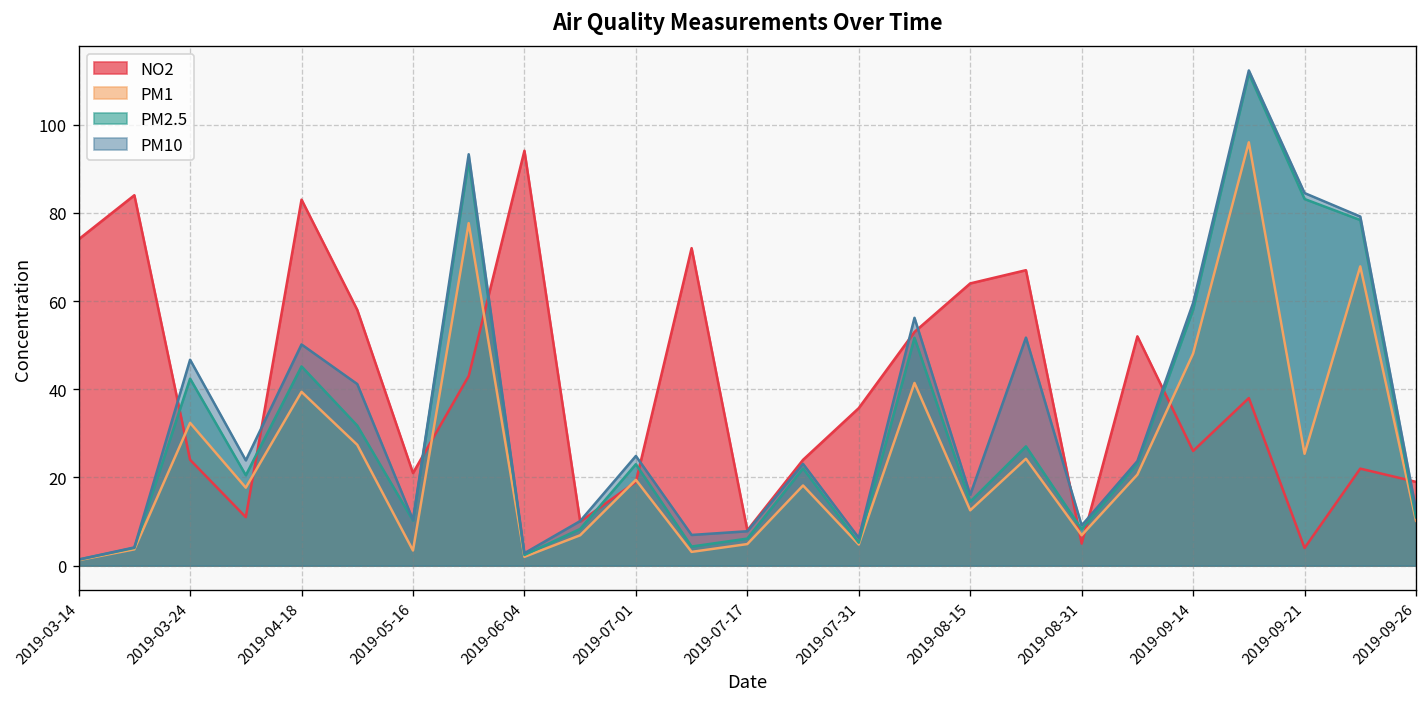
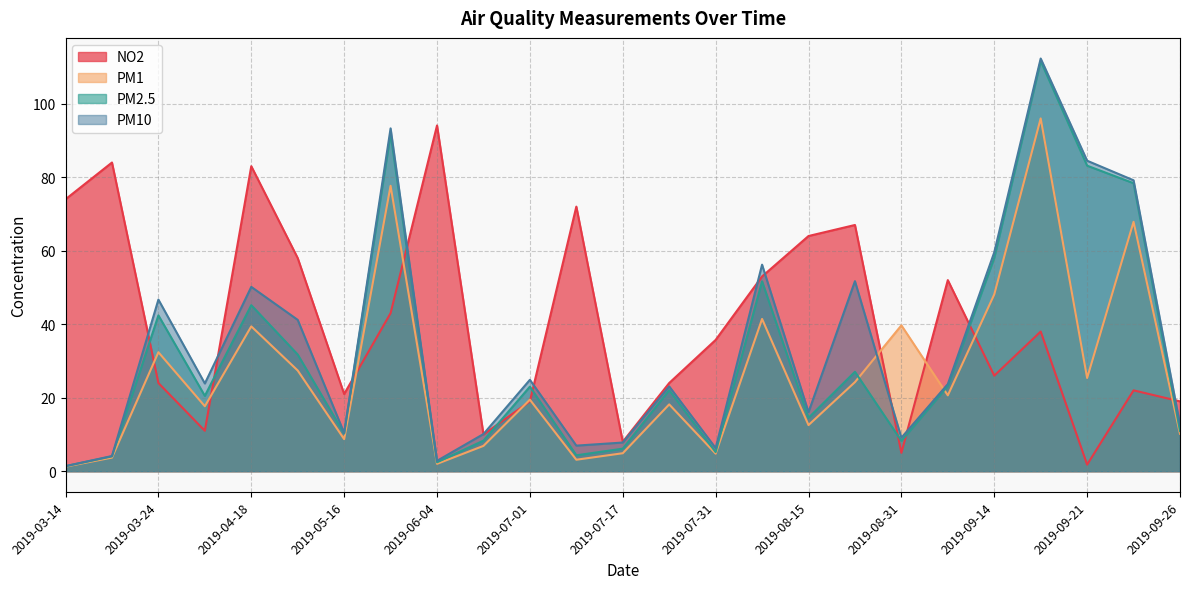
PM1, 2019-05-16: 3 -> 9
PM1, 2019-08-31: 7 -> 40
NO2, 2019-09-21: 4 -> 2
